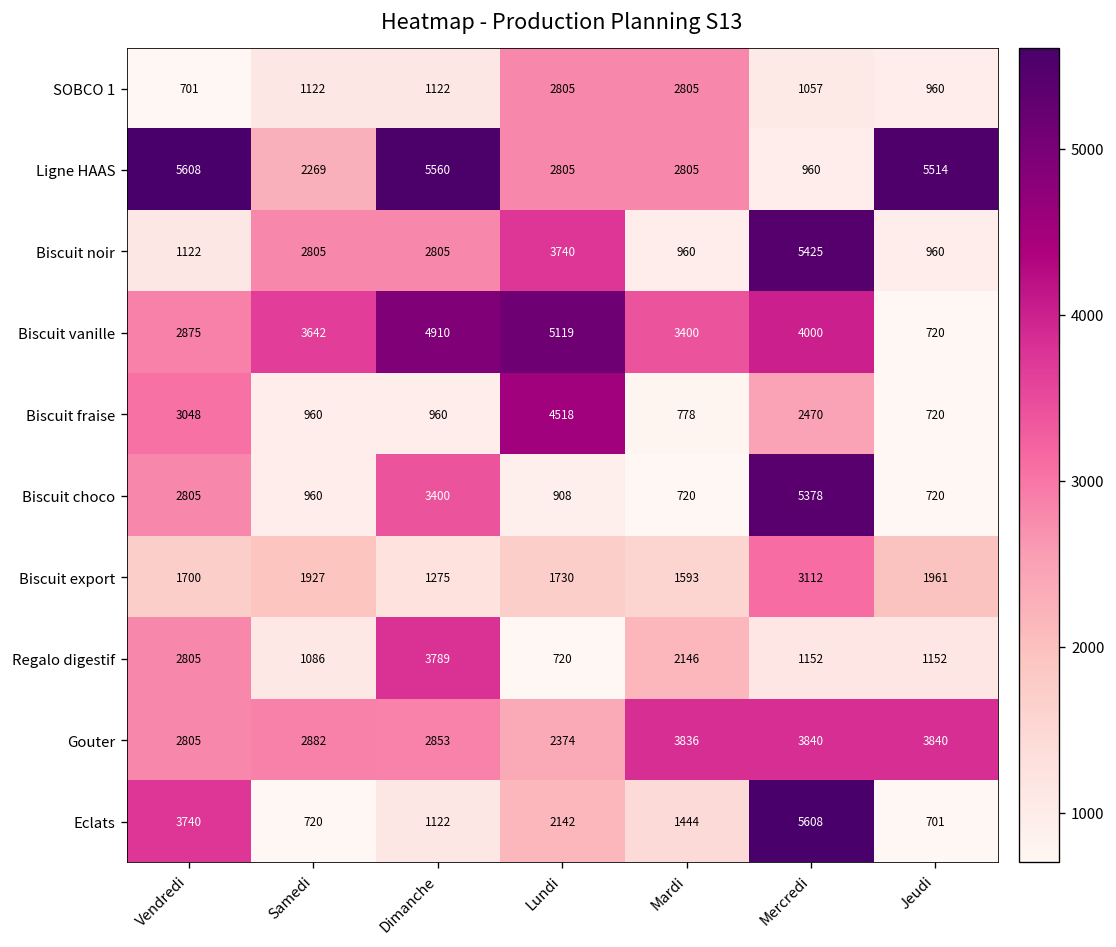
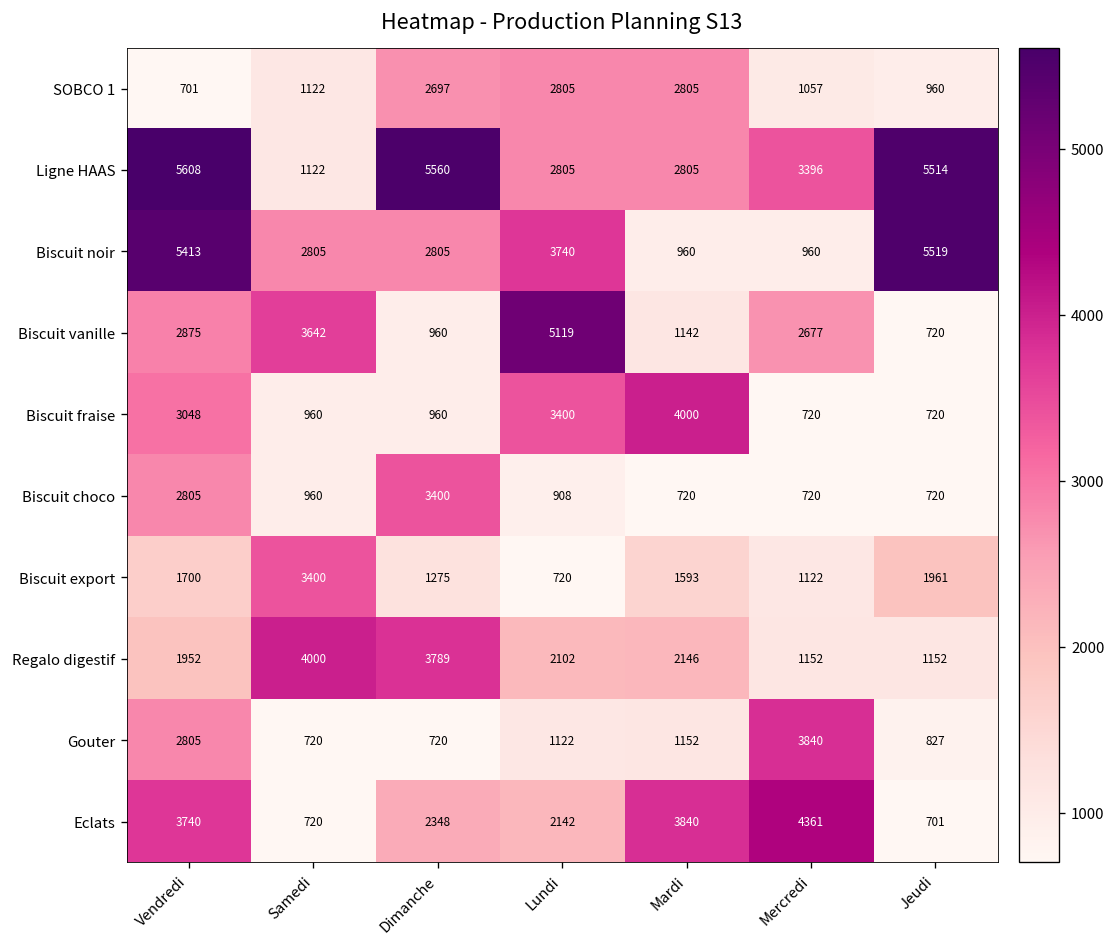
SOBCO 1, Dimanche: 1122 -> 2697
Ligne HAAS, Samedi: 2269 -> 1122
Ligne HAAS, Mercredi: 960 -> 3396
Biscuit noir, Vendredi: 1122 -> 5413
Biscuit noir, Mercredi: 5425 -> 960
Biscuit noir, Jeudi: 960 -> 5519
Biscuit vanille, Dimanche: 4910 -> 960
Biscuit vanille, Mardi: 3400 -> 1142
Biscuit vanille, Mercredi: 4000 -> 2677
Biscuit fraise, Lundi: 4518 -> 3400
Biscuit fraise, Mardi: 778 -> 4000
Biscuit fraise, Mercredi: 2470 -> 720
Biscuit choco, Mercredi: 5378 -> 720
Biscuit export, Samedi: 1927 -> 3400
Biscuit export, Lundi: 1730 -> 720
Biscuit export, Mercredi: 3112 -> 1122
Regalo digestif, Vendredi: 2805 -> 1952
Regalo digestif, Samedi: 1086 -> 4000
Regalo digestif, Lundi: 720 -> 2102
Gouter, Samedi: 2882 -> 720
Gouter, Dimanche: 2853 -> 720
Gouter, Lundi: 2374 -> 1122
Gouter, Mardi: 3836 -> 1152
Gouter, Jeudi: 3840 -> 827
Eclats, Dimanche: 1122 -> 2348
Eclats, Mardi: 1444 -> 3840
Eclats, Mercredi: 5608 -> 4361
